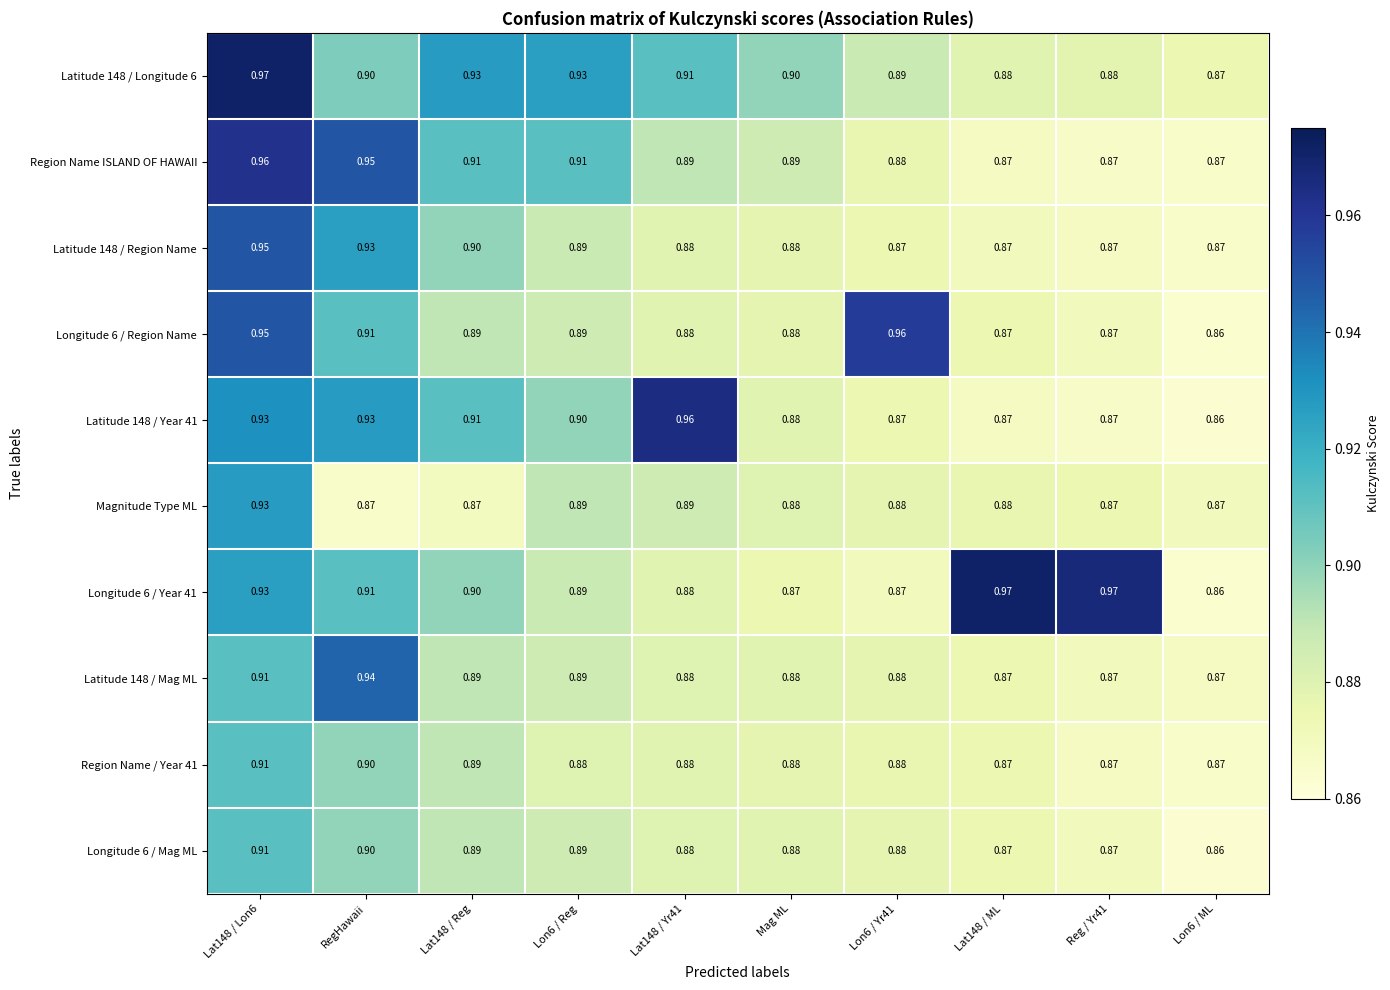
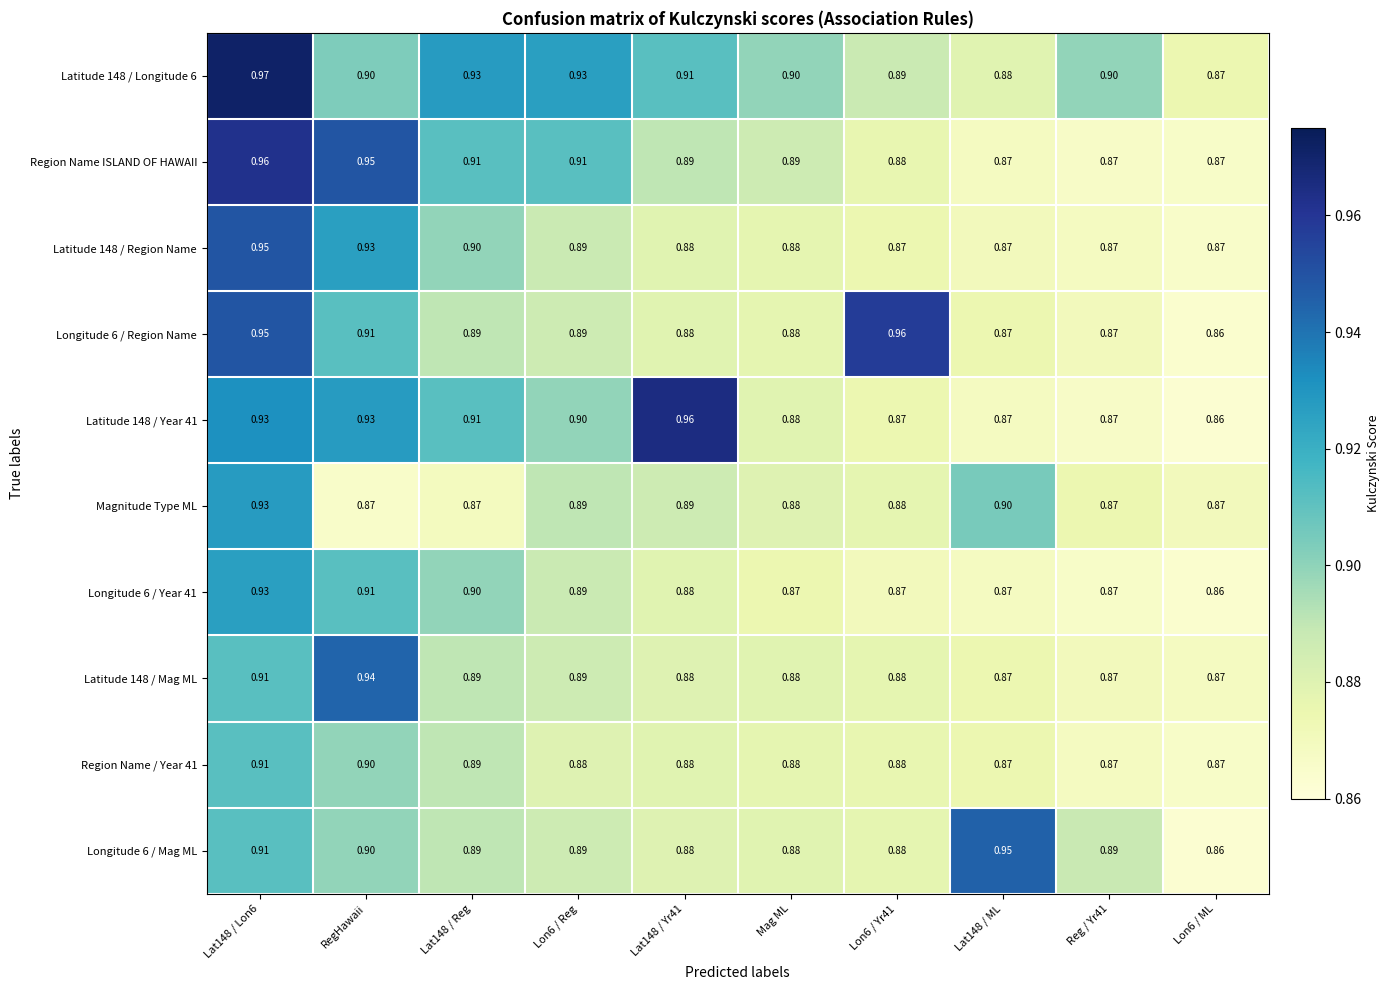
Latitude 148 / Longitude 6, Reg / Yr41: 0.88 -> 0.90
Magnitude Type ML, Lat148 / ML: 0.88 -> 0.90
Longitude 6 / Year 41, Lat148 / ML: 0.97 -> 0.87
Longitude 6 / Year 41, Reg / Yr41: 0.97 -> 0.87
Longitude 6 / Mag ML, Lat148 / ML: 0.87 -> 0.95
Longitude 6 / Mag ML, Reg / Yr41: 0.87 -> 0.89
